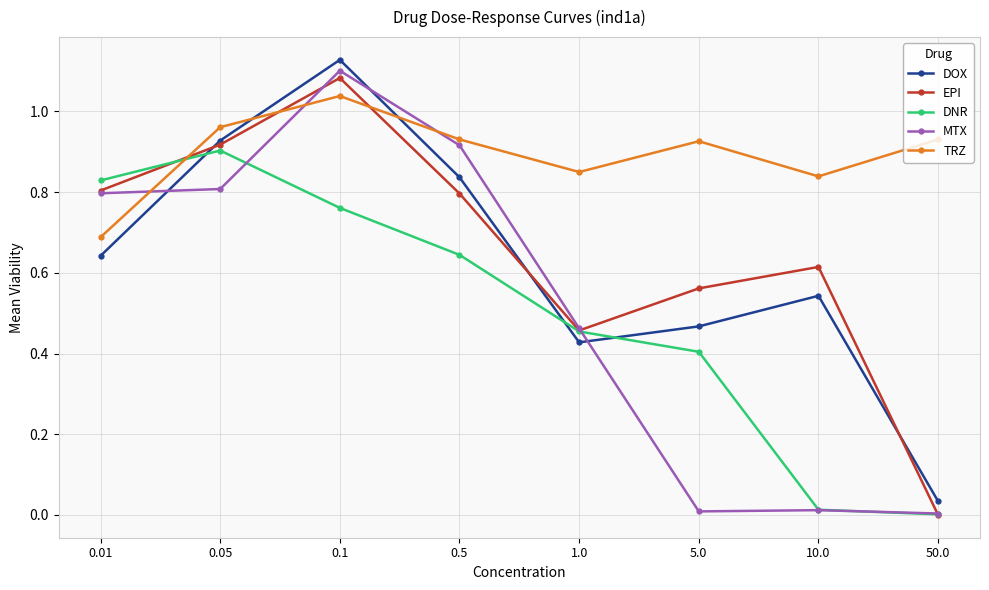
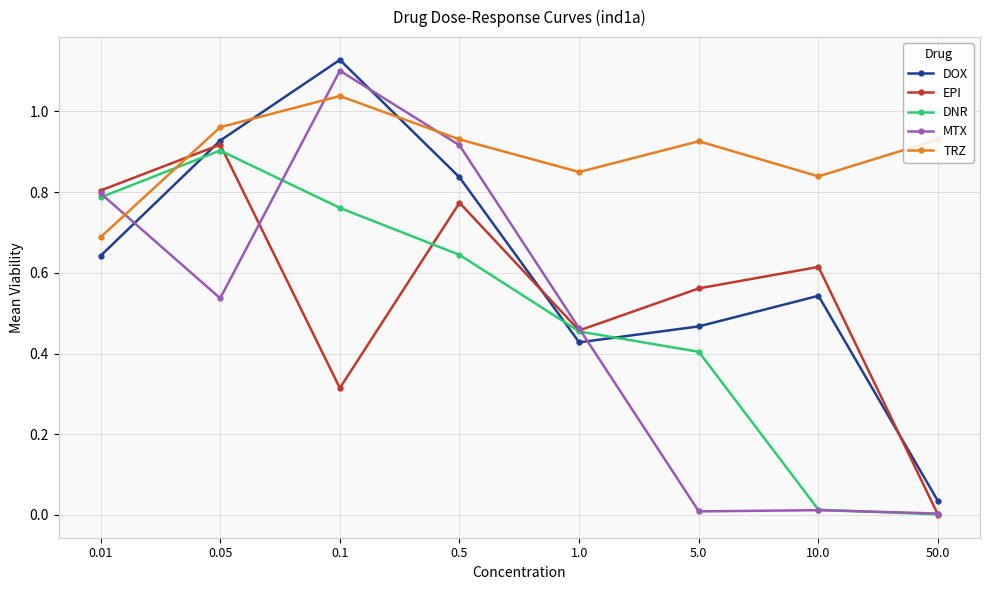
DNR, 0.01: 0.83 -> 0.79
MTX, 0.05: 0.81 -> 0.54
EPI, 0.1: 1.08 -> 0.31
EPI, 0.5: 0.80 -> 0.77
